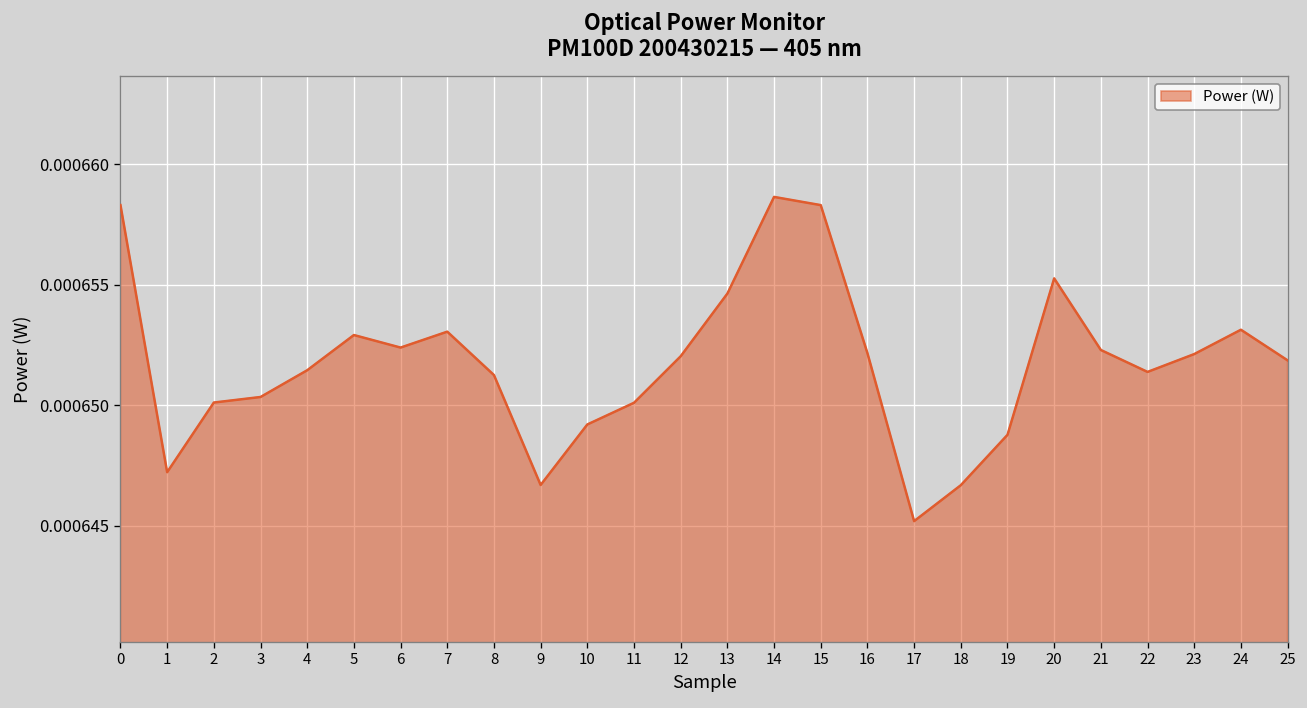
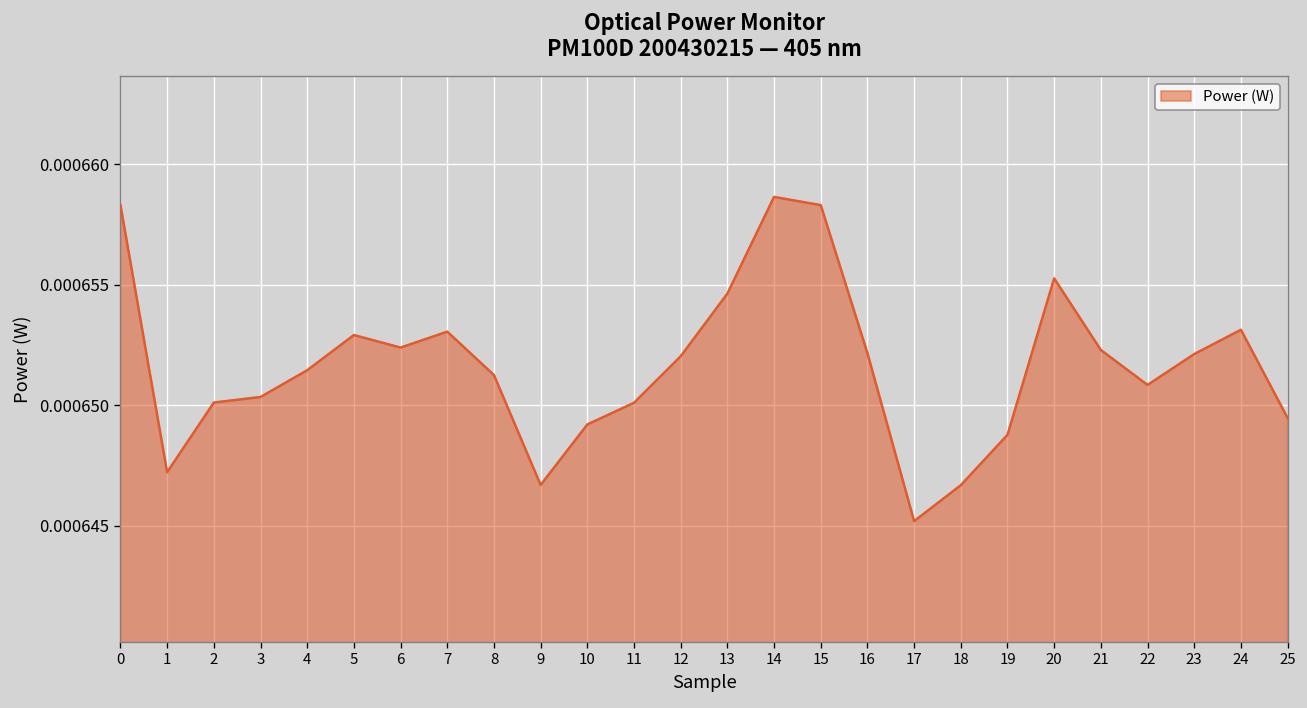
22: 0.0006514 -> 0.0006509
25: 0.0006519 -> 0.0006495
